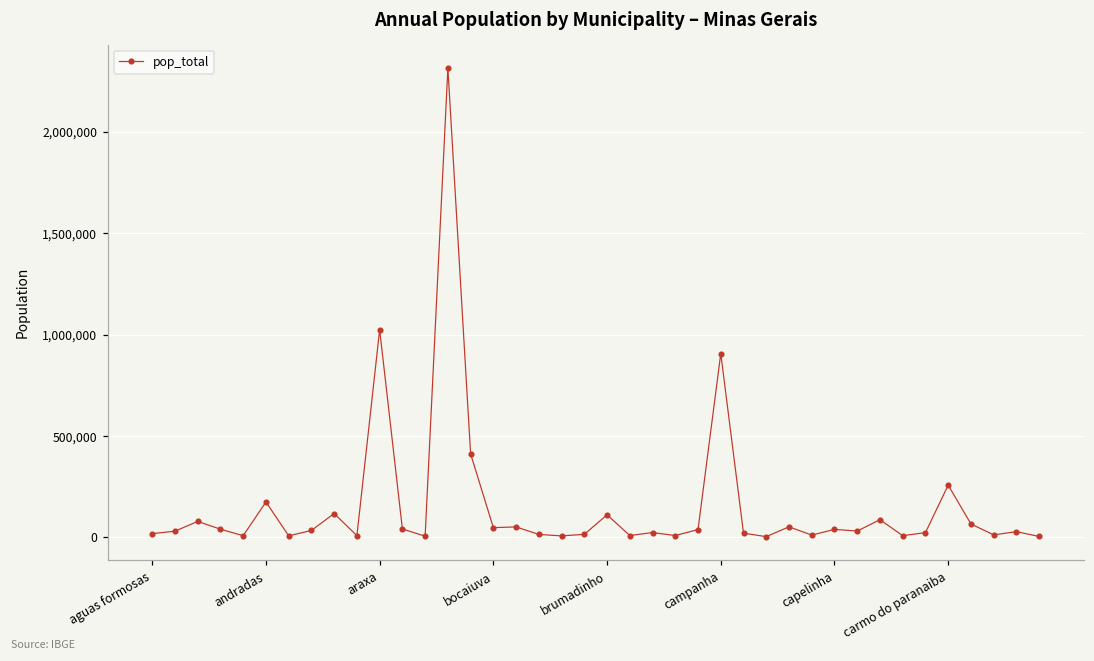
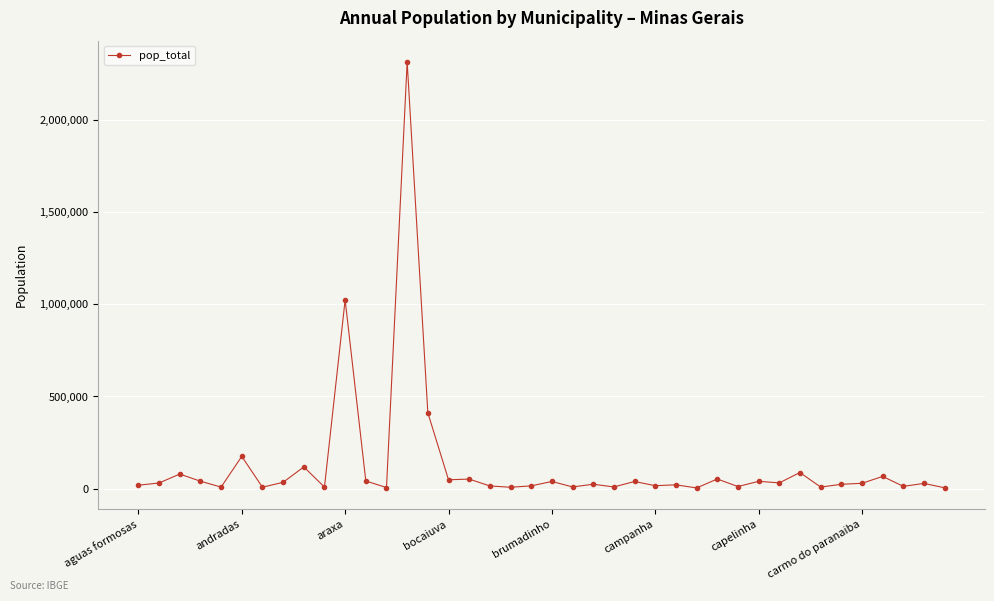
brumadinho: 110,000 -> 40,000
campanha: 910,000 -> 20,000
carmo do paranaiba: 260,000 -> 30,000
